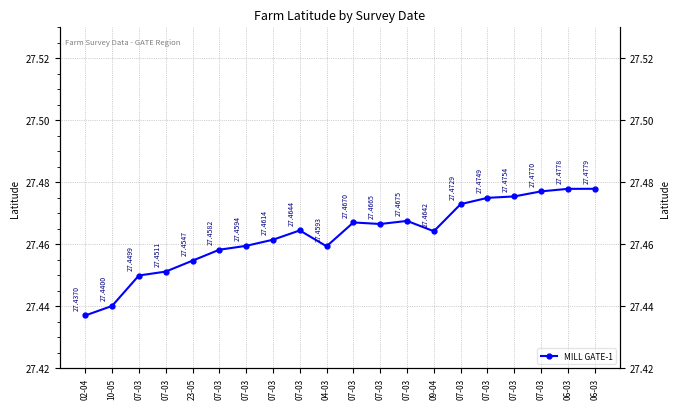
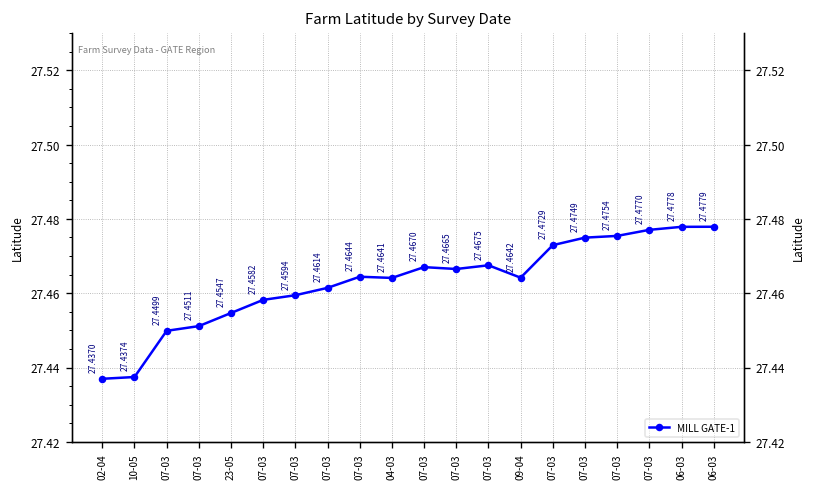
10-05: 27.4400 -> 27.4374
04-03: 27.4593 -> 27.4641
